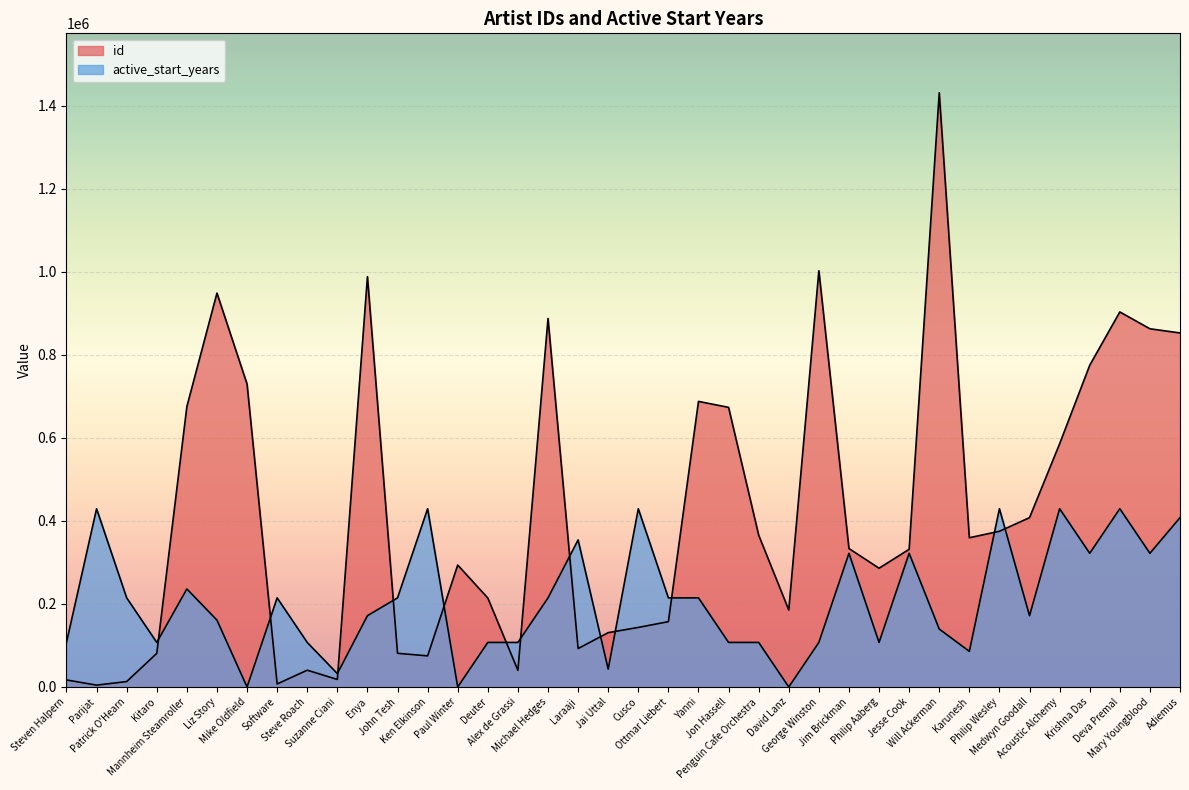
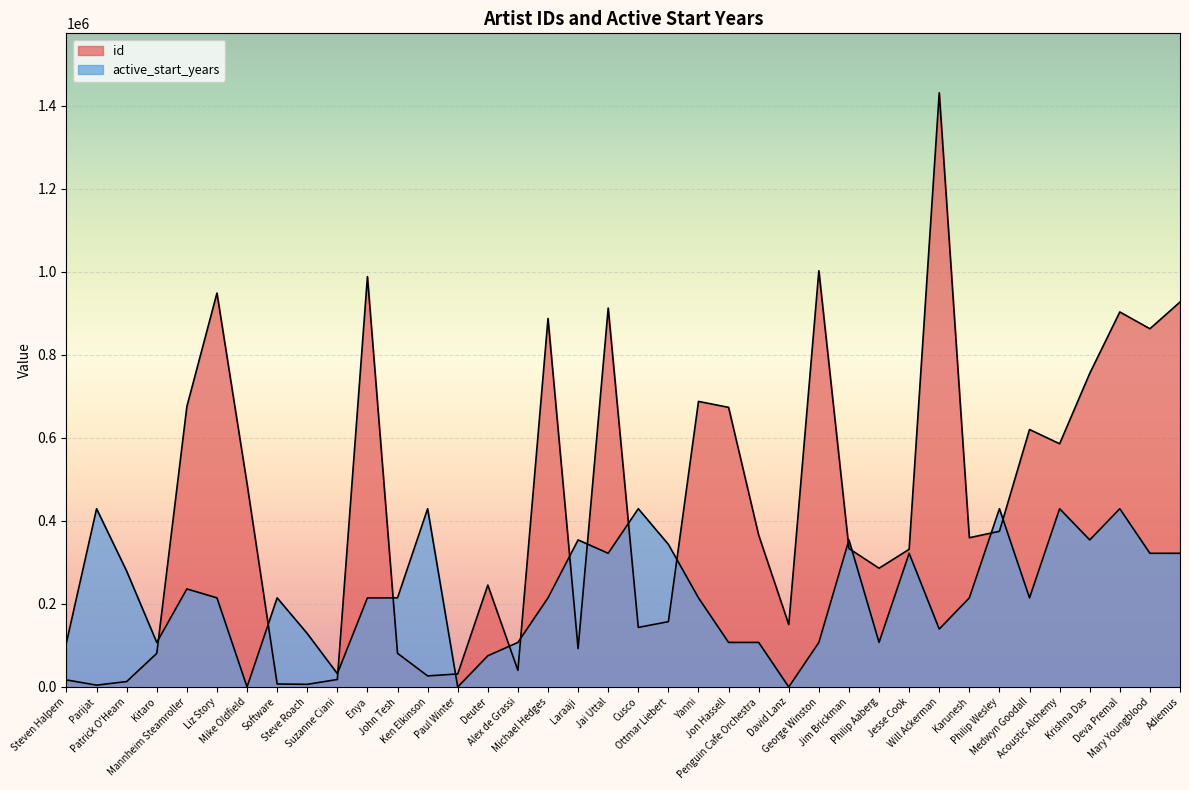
active_start_years, Patrick O'Hearn: 210000 -> 280000
active_start_years, Liz Story: 160000 -> 210000
id, Mike Oldfield: 730000 -> 490000
id, Steve Roach: 40000 -> 10000
active_start_years, Steve Roach: 110000 -> 130000
active_start_years, Enya: 170000 -> 210000
id, Ken Elkinson: 70000 -> 30000
id, Paul Winter: 290000 -> 30000
id, Deuter: 210000 -> 250000
active_start_years, Deuter: 110000 -> 80000
id, Jai Uttal: 130000 -> 910000
active_start_years, Jai Uttal: 40000 -> 320000
active_start_years, Ottmar Liebert: 210000 -> 340000
id, David Lanz: 190000 -> 150000
active_start_years, Jim Brickman: 320000 -> 350000
active_start_years, Karunesh: 90000 -> 210000
id, Medwyn Goodall: 410000 -> 620000
active_start_years, Medwyn Goodall: 170000 -> 210000
id, Krishna Das: 770000 -> 760000
active_start_years, Krishna Das: 320000 -> 350000
id, Adiemus: 850000 -> 930000
active_start_years, Adiemus: 410000 -> 320000
